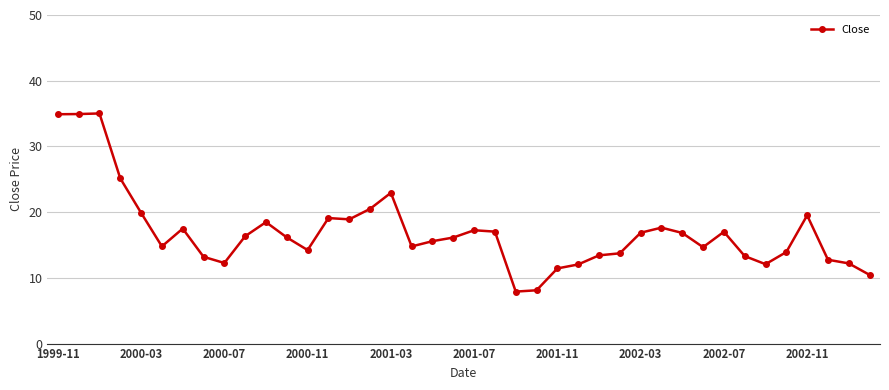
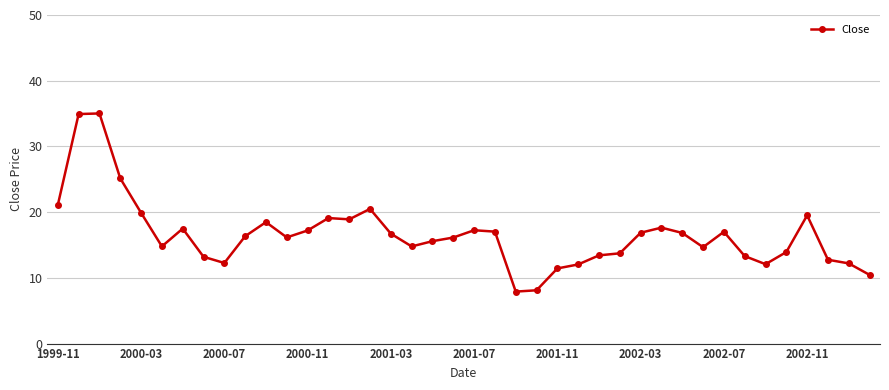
1999-11: 35 -> 21
2000-11: 14 -> 17
2001-03: 23 -> 17
